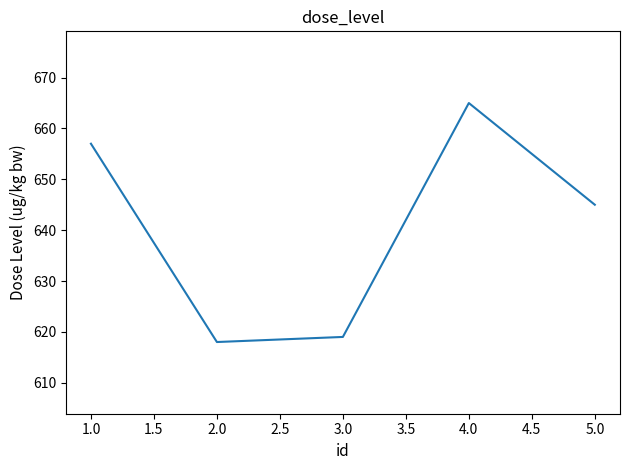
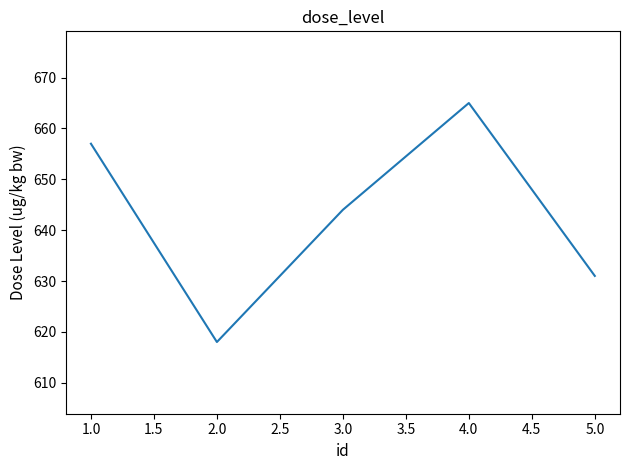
3.0: 619 -> 644
5.0: 645 -> 631
